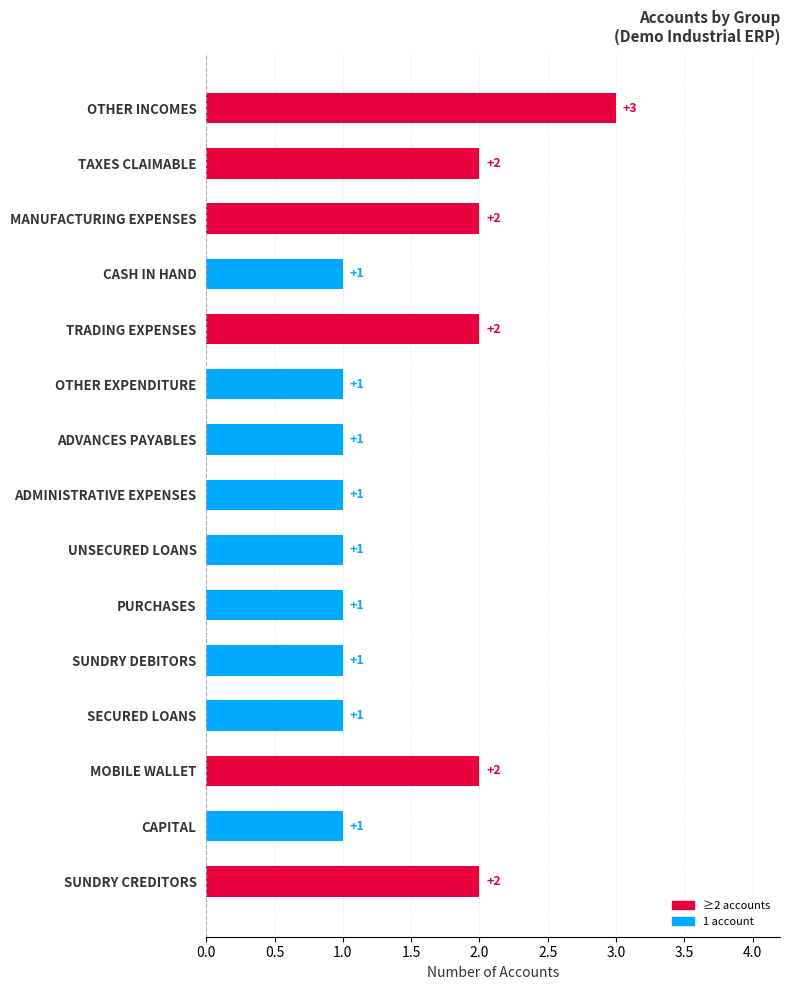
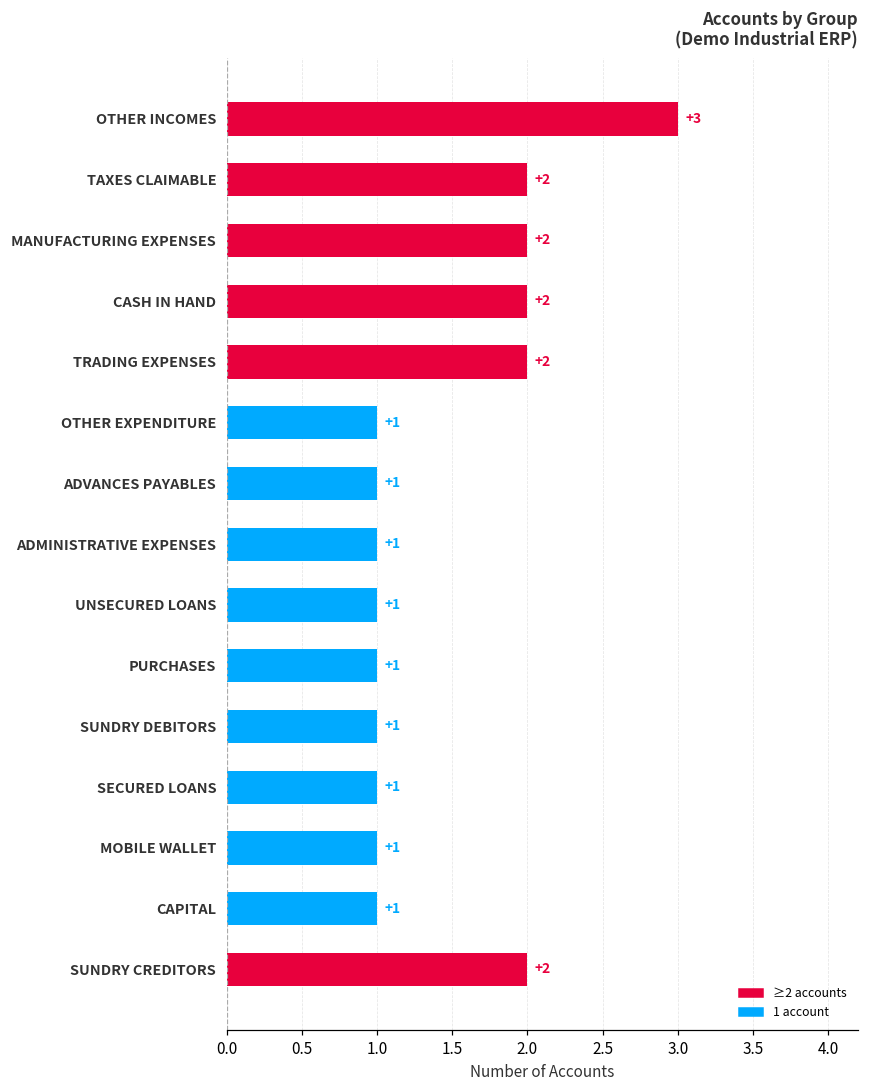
CASH IN HAND: +1 -> +2
MOBILE WALLET: +2 -> +1
